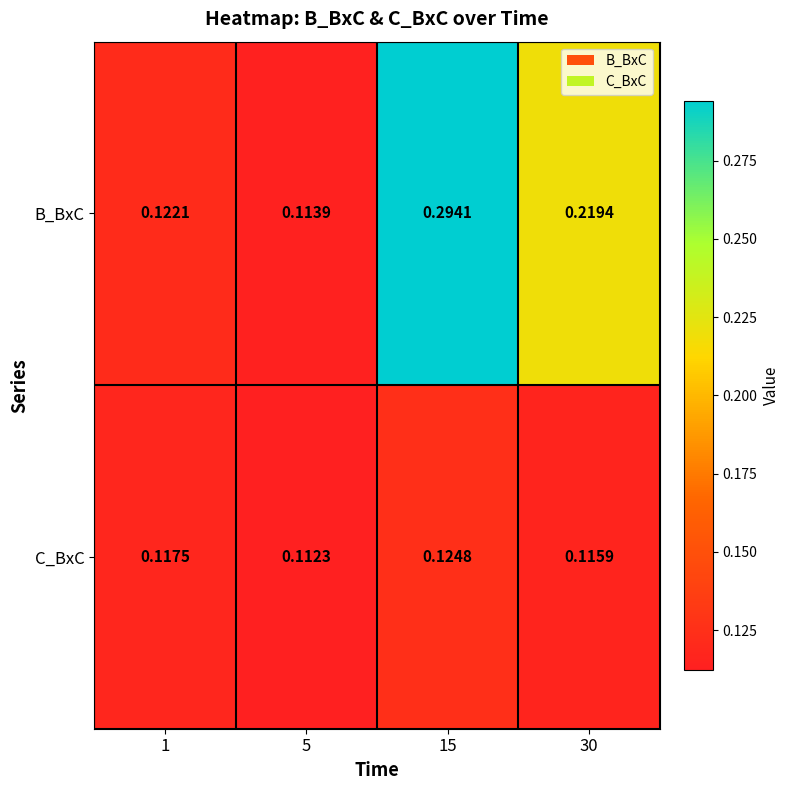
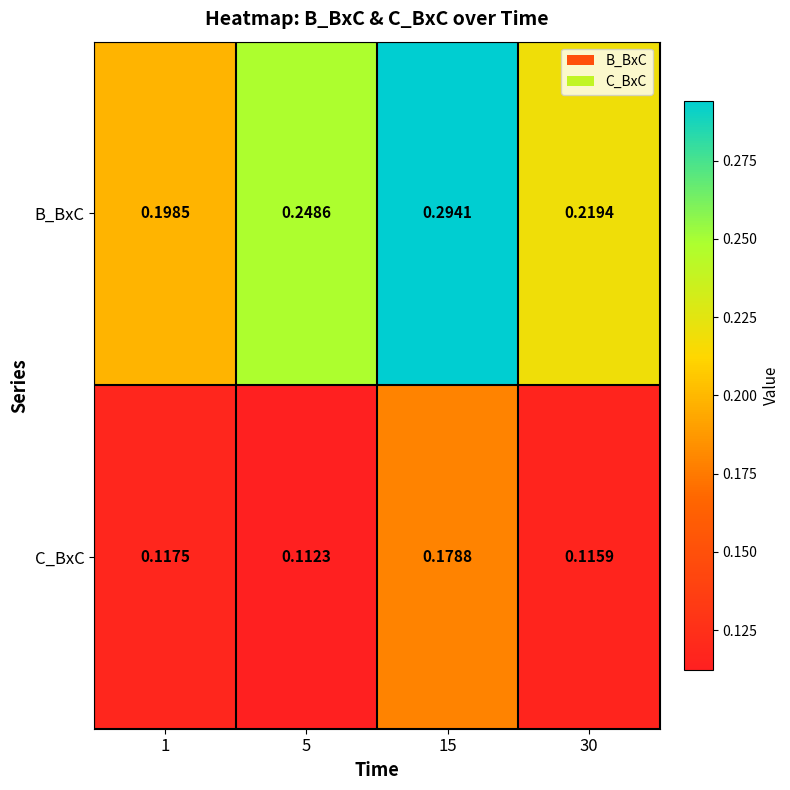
B_BxC, 1: 0.1221 -> 0.1985
B_BxC, 5: 0.1139 -> 0.2486
C_BxC, 15: 0.1248 -> 0.1788
